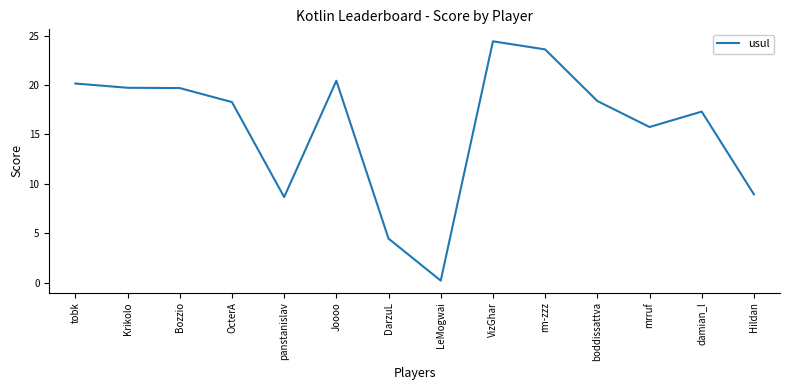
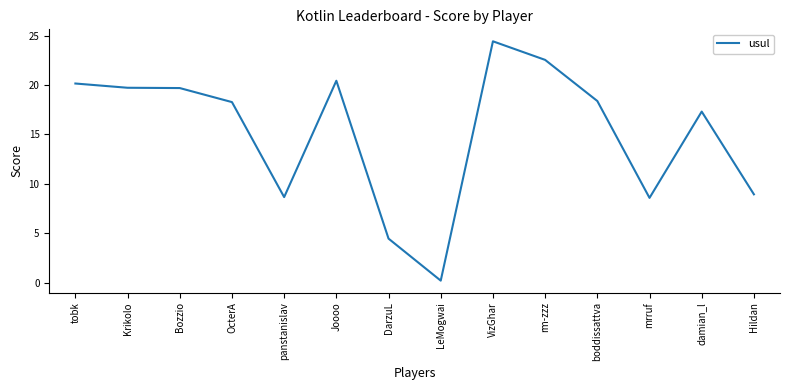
rm-zzz: 24 -> 23
mrruf: 16 -> 9
